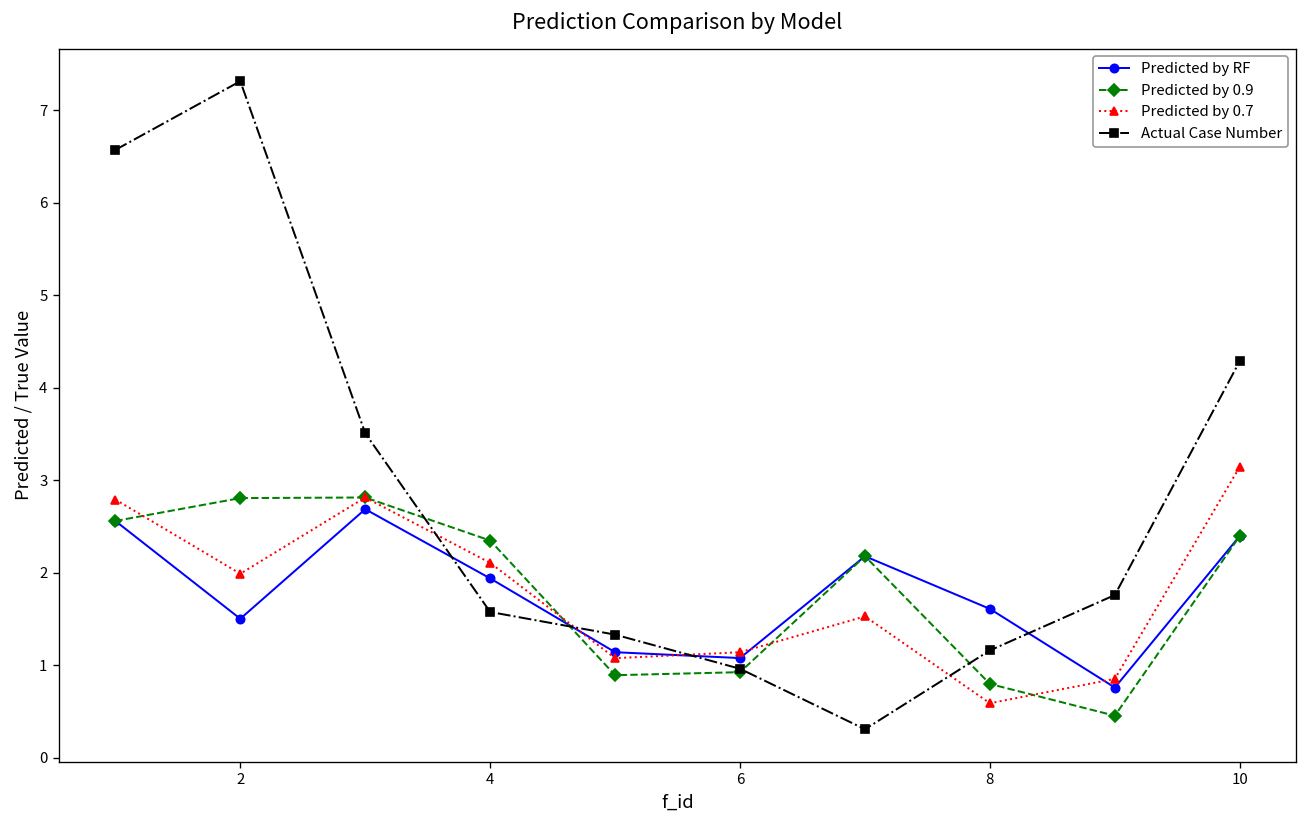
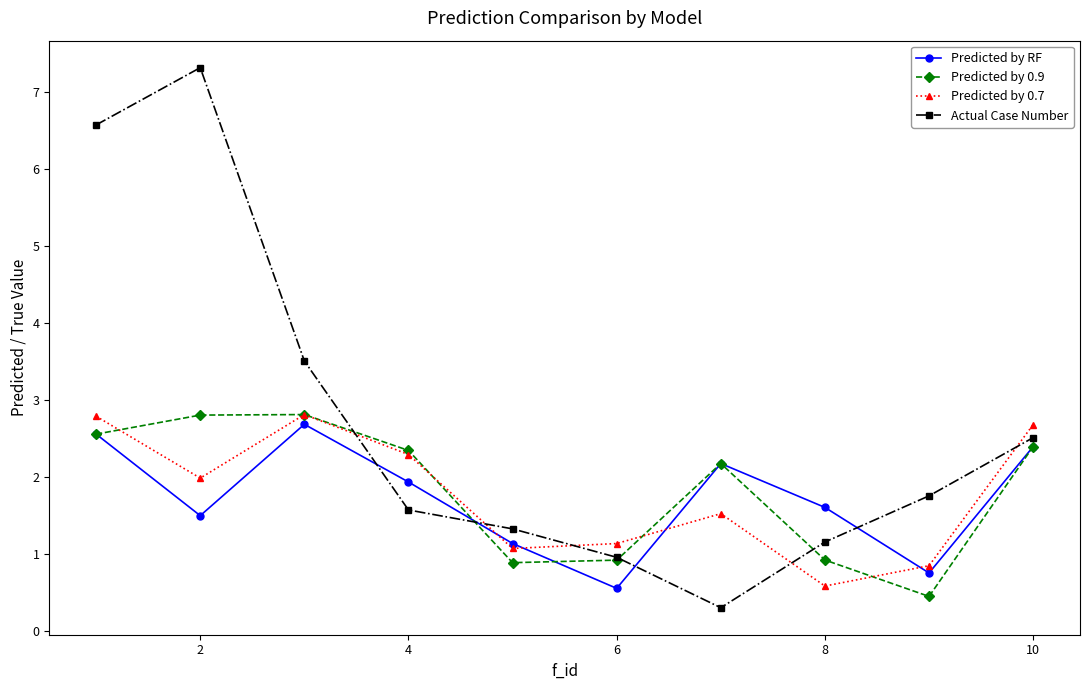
Predicted by 0.7, 4: 2.1 -> 2.3
Predicted by RF, 6: 1.1 -> 0.6
Predicted by 0.9, 8: 0.8 -> 0.9
Predicted by 0.7, 10: 3.1 -> 2.7
Actual Case Number, 10: 4.3 -> 2.5
